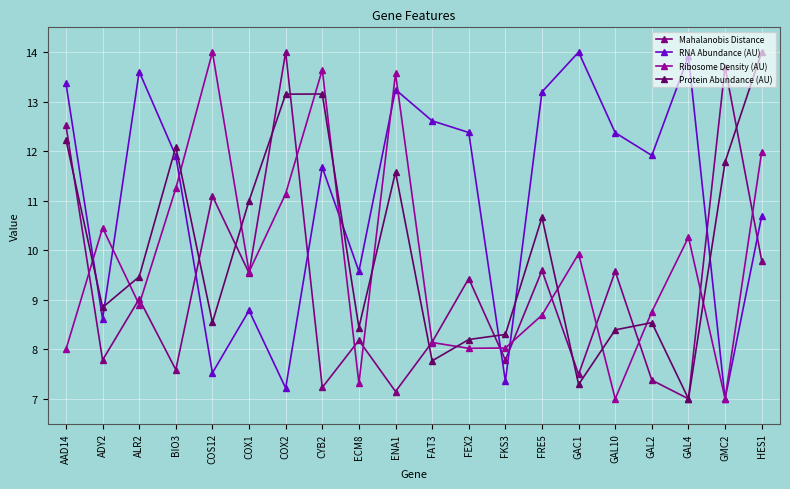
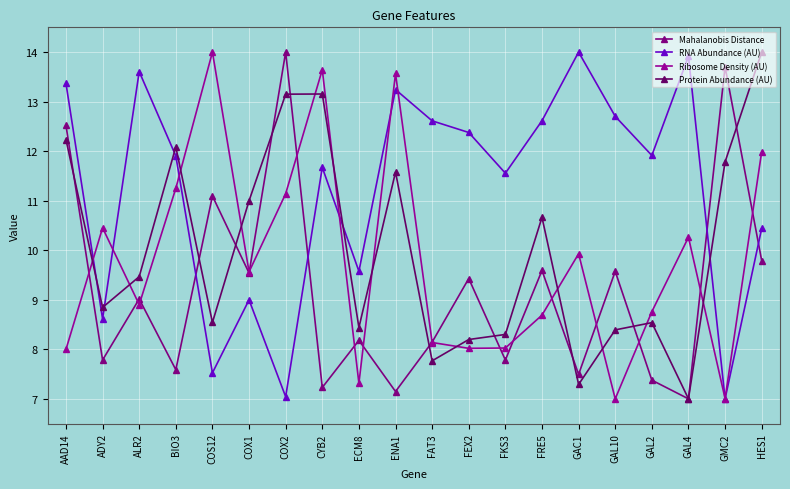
RNA Abundance (AU), COX1: 8.8 -> 9.0
RNA Abundance (AU), COX2: 7.2 -> 7.0
RNA Abundance (AU), FKS3: 7.4 -> 11.6
RNA Abundance (AU), FRE5: 13.2 -> 12.6
RNA Abundance (AU), GAL10: 12.4 -> 12.7
RNA Abundance (AU), HES1: 10.7 -> 10.4
